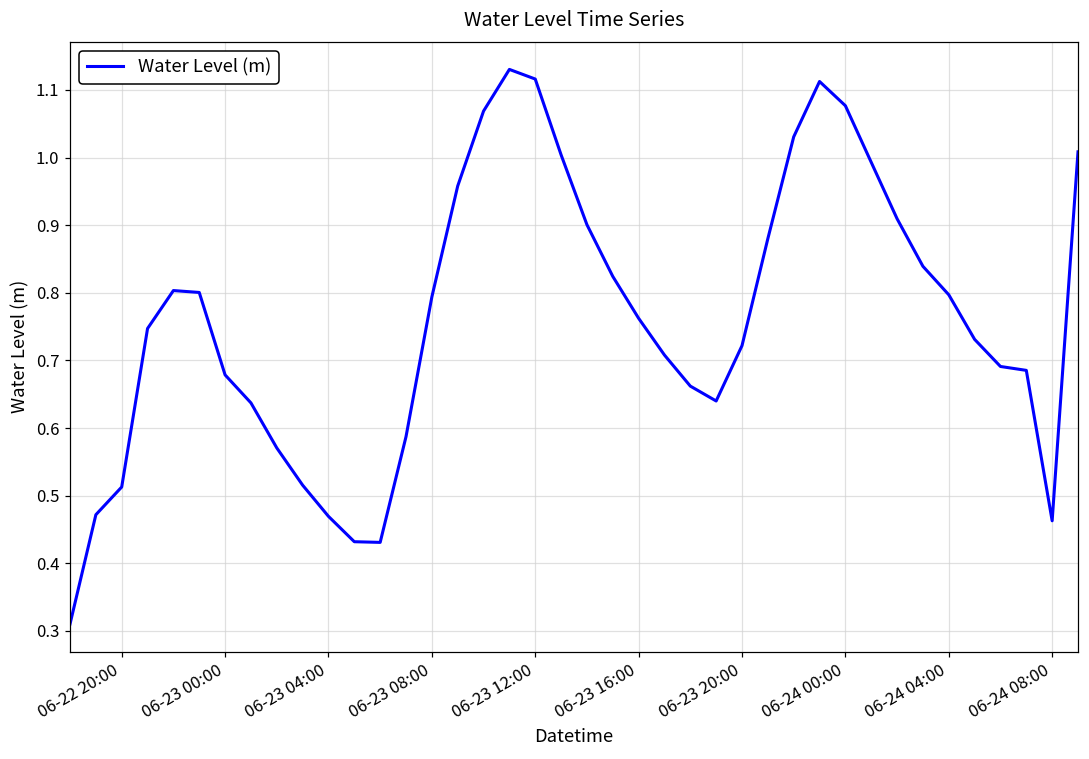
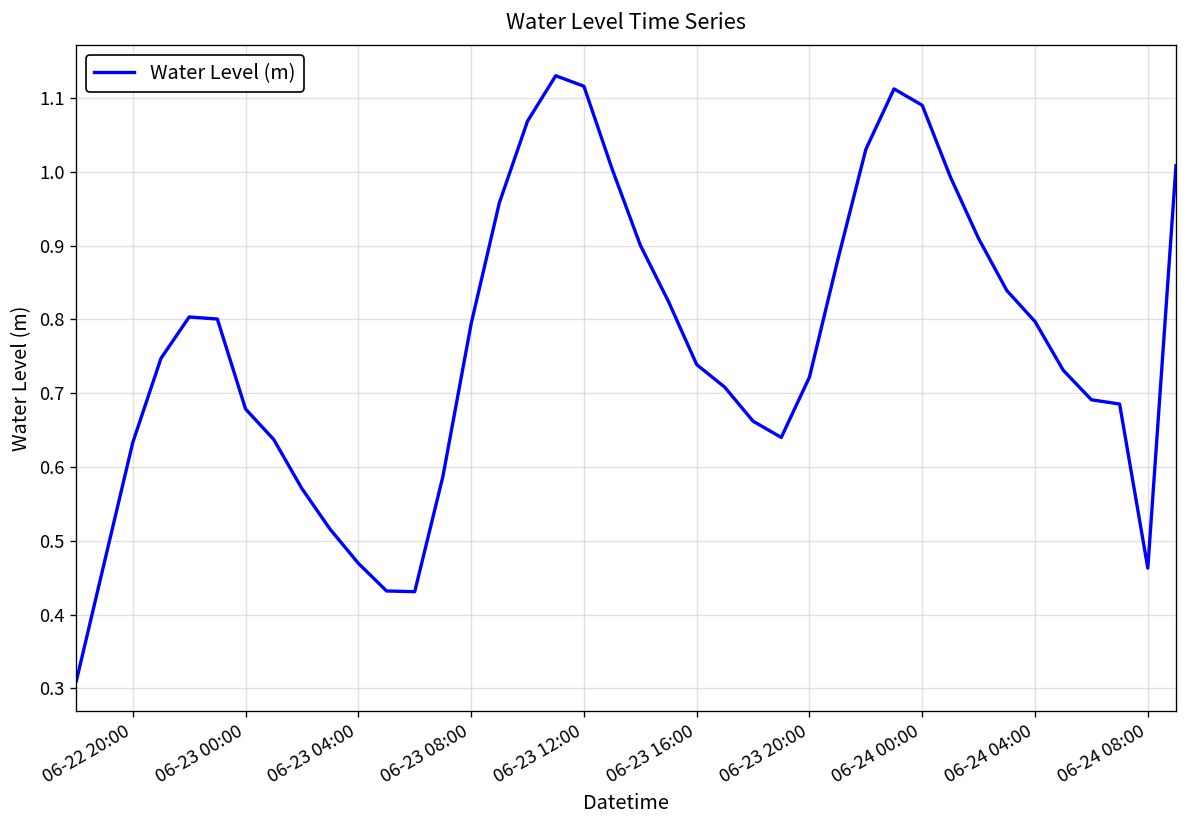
06-22 20:00: 0.51 -> 0.63
06-23 16:00: 0.76 -> 0.74
06-24 00:00: 1.08 -> 1.09
